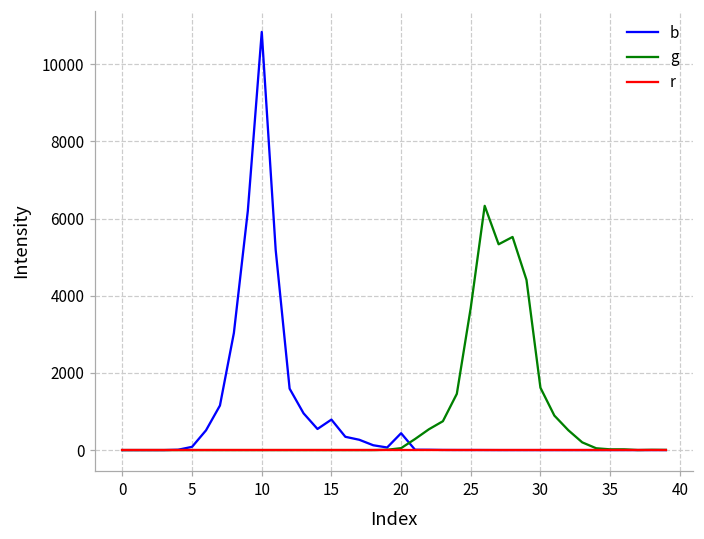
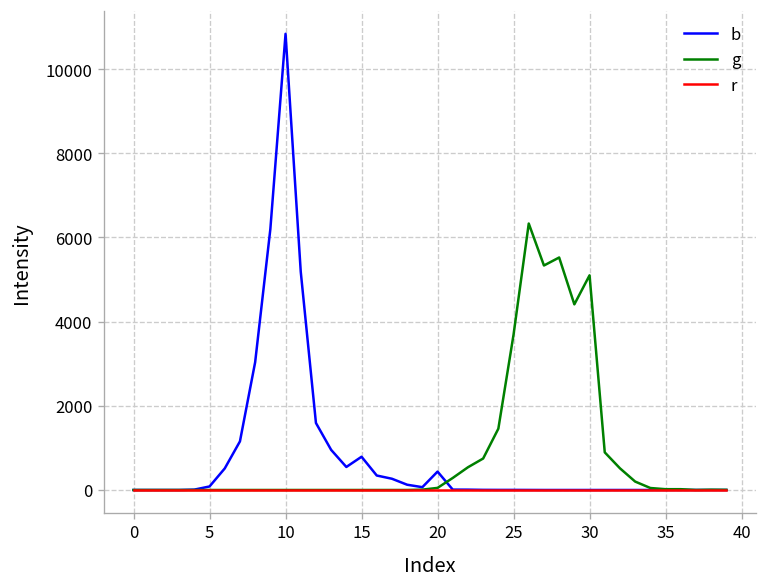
g, 30: 1600 -> 5100
